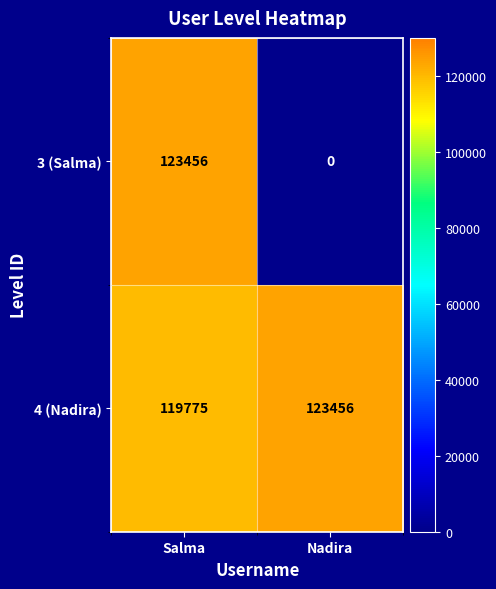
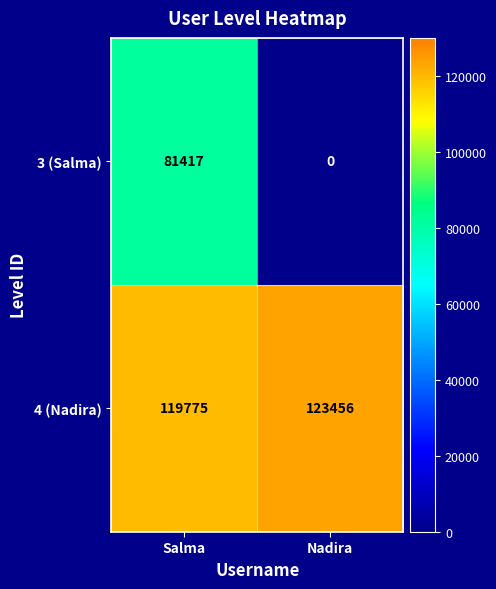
3 (Salma), Salma: 123456 -> 81417
